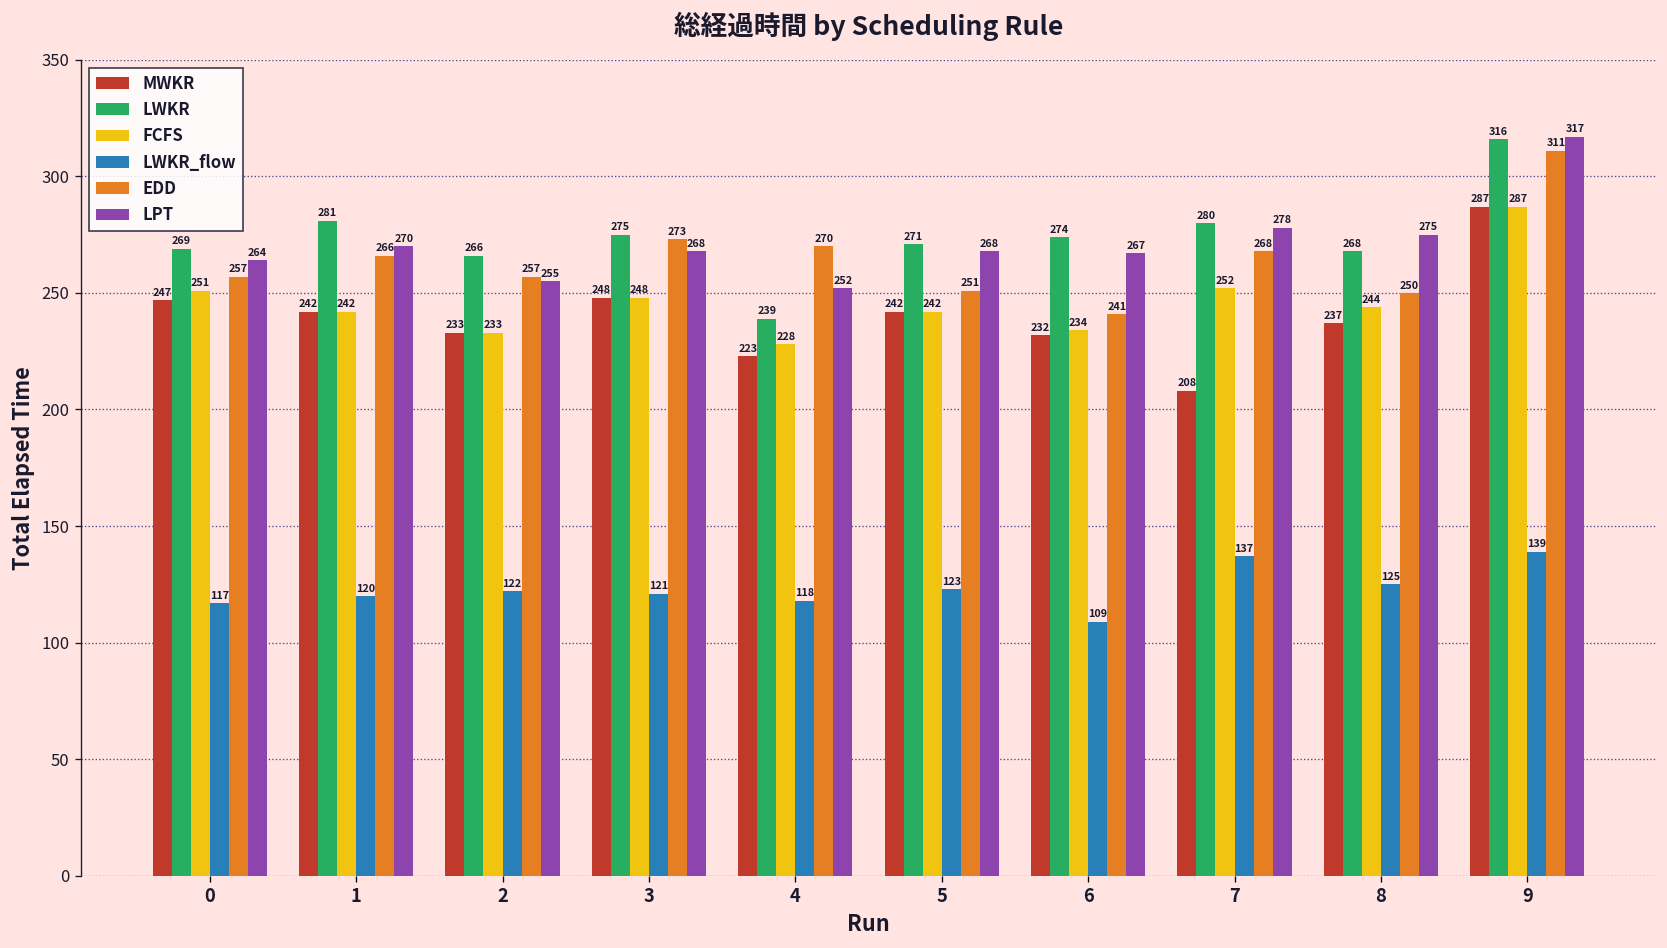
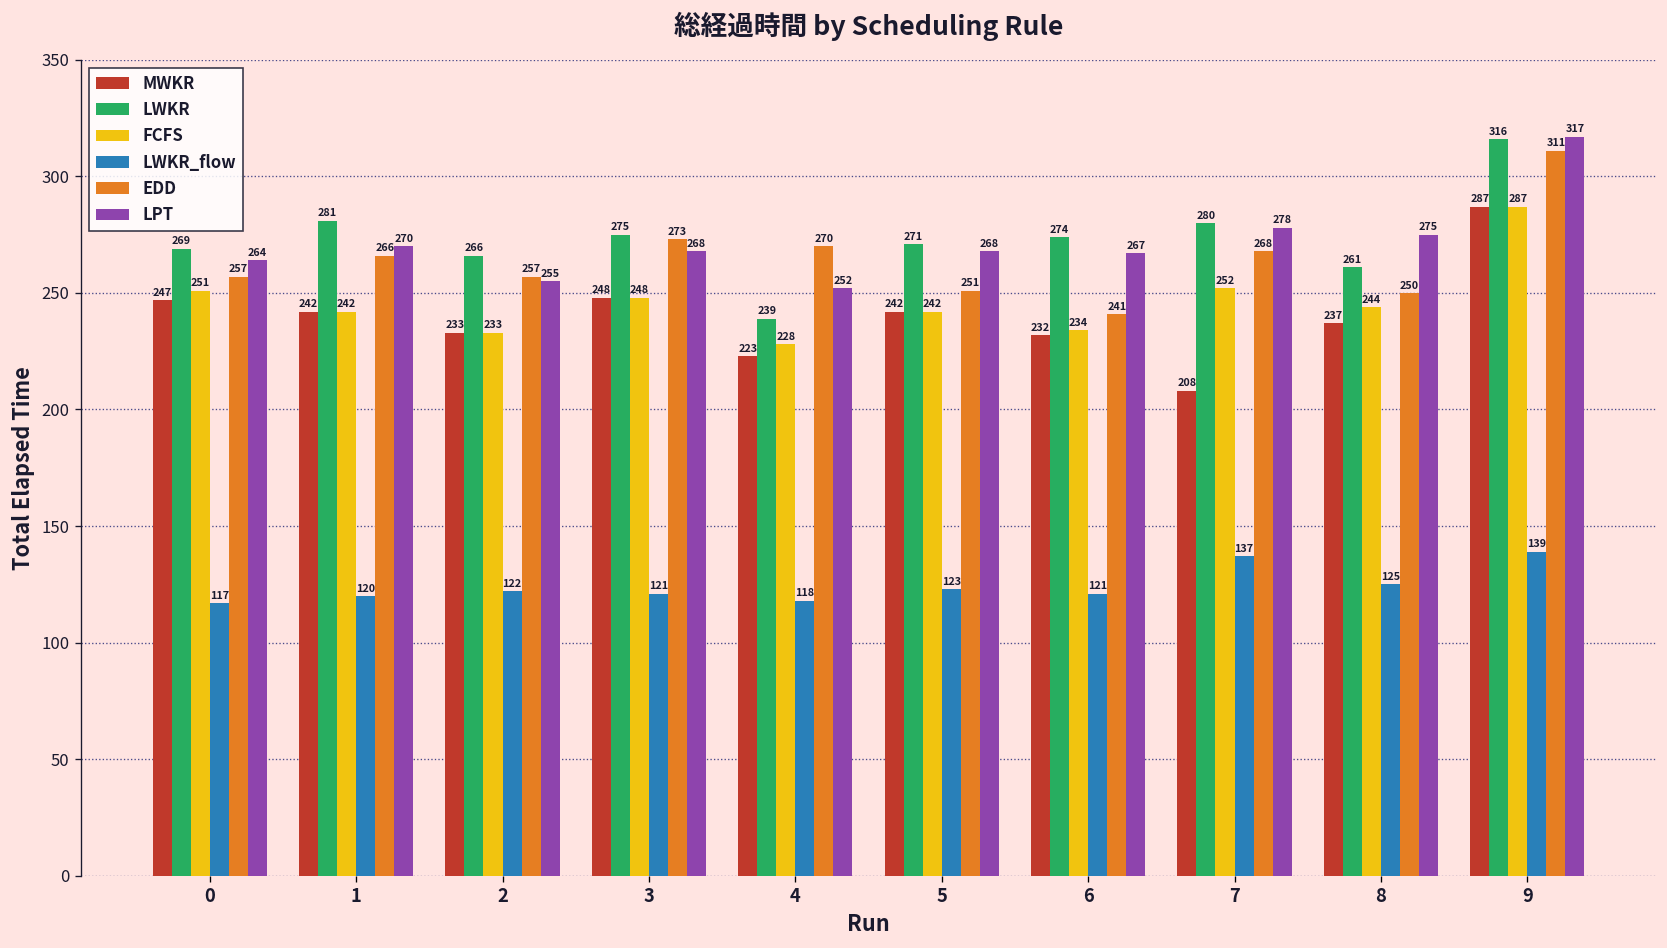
LWKR_flow, 6: 109 -> 121
LWKR, 8: 268 -> 261
